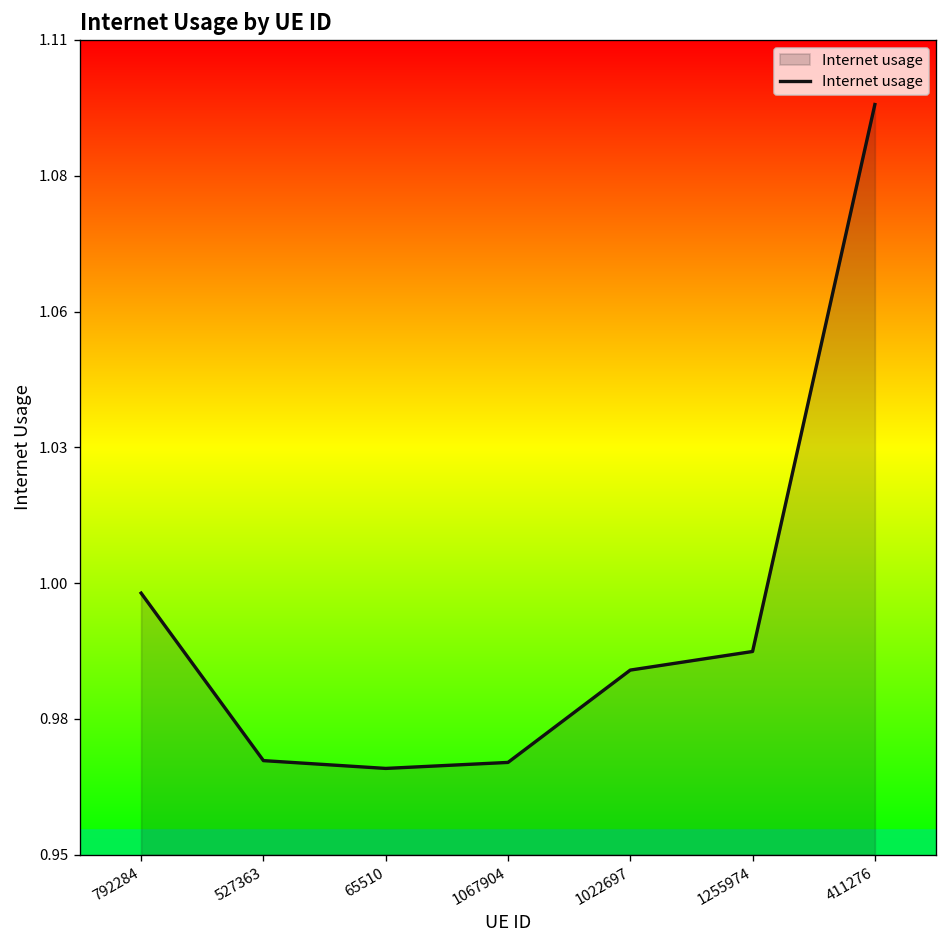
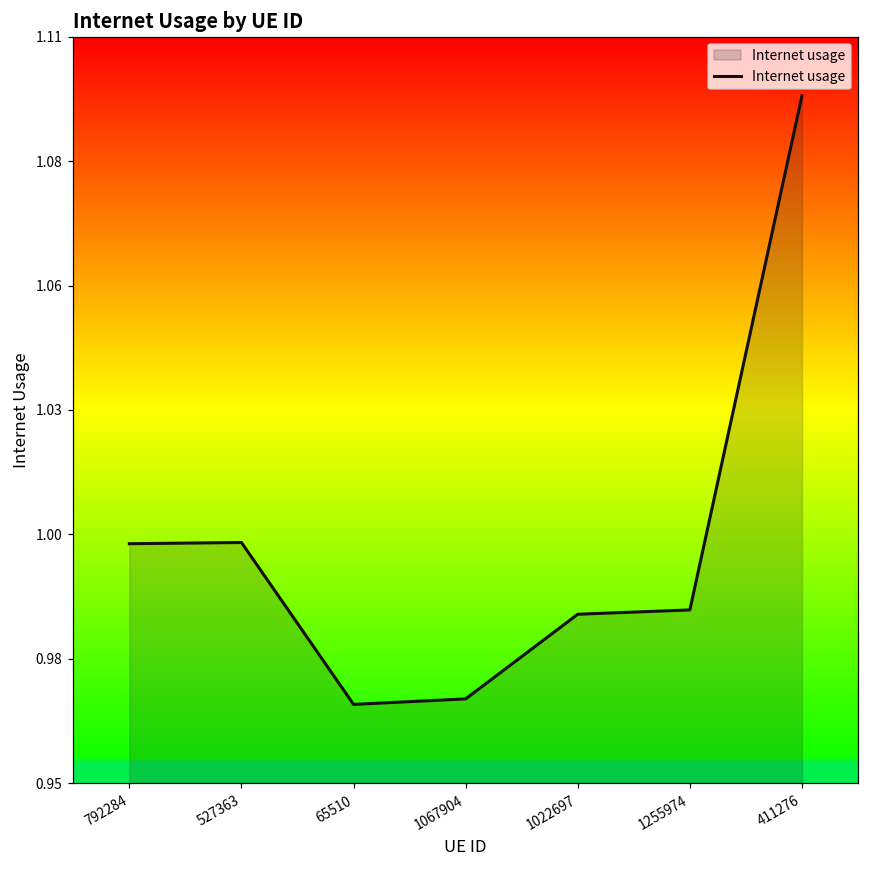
527363: 0.968 -> 1.002
1255974: 0.990 -> 0.987
